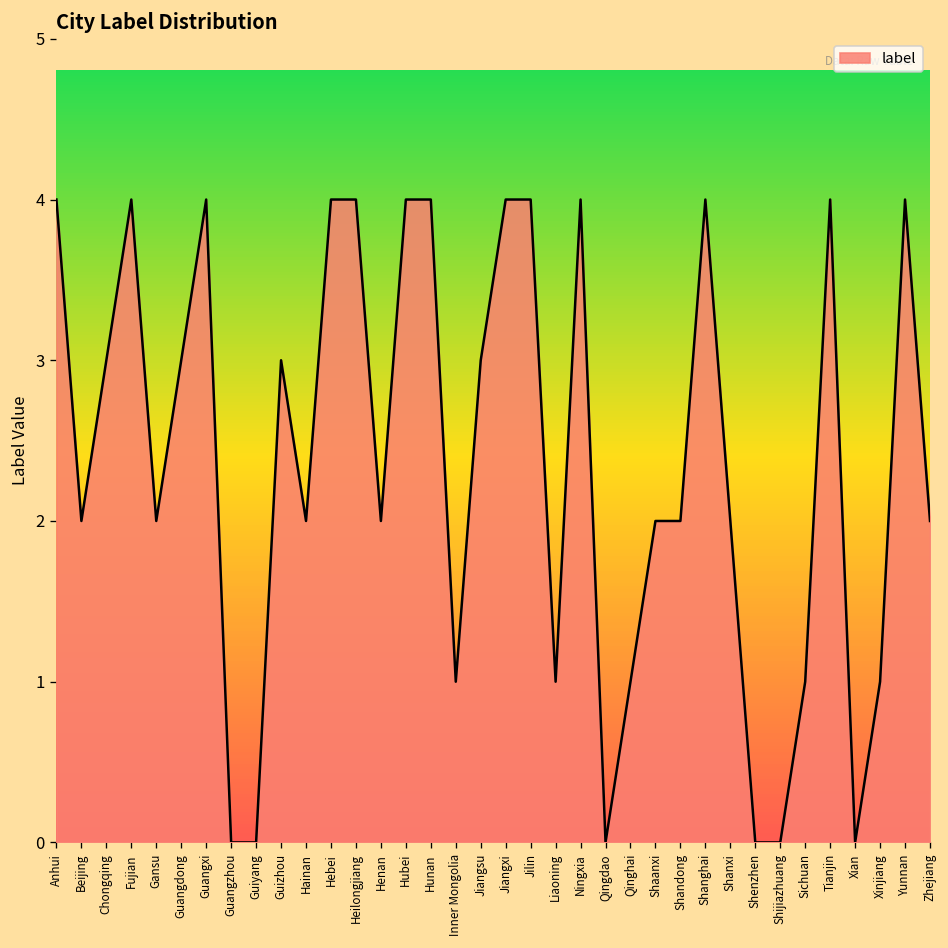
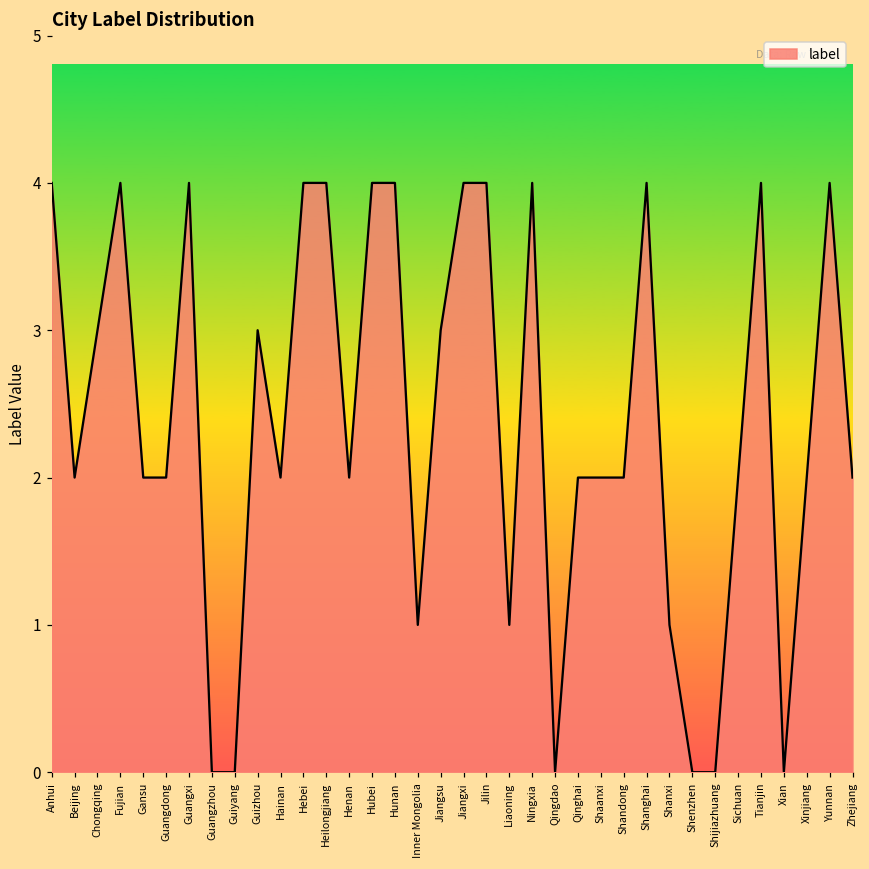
Guangdong: 3 -> 2
Qinghai: 1 -> 2
Shanxi: 2 -> 1
Sichuan: 1 -> 2
Xinjiang: 1 -> 2
